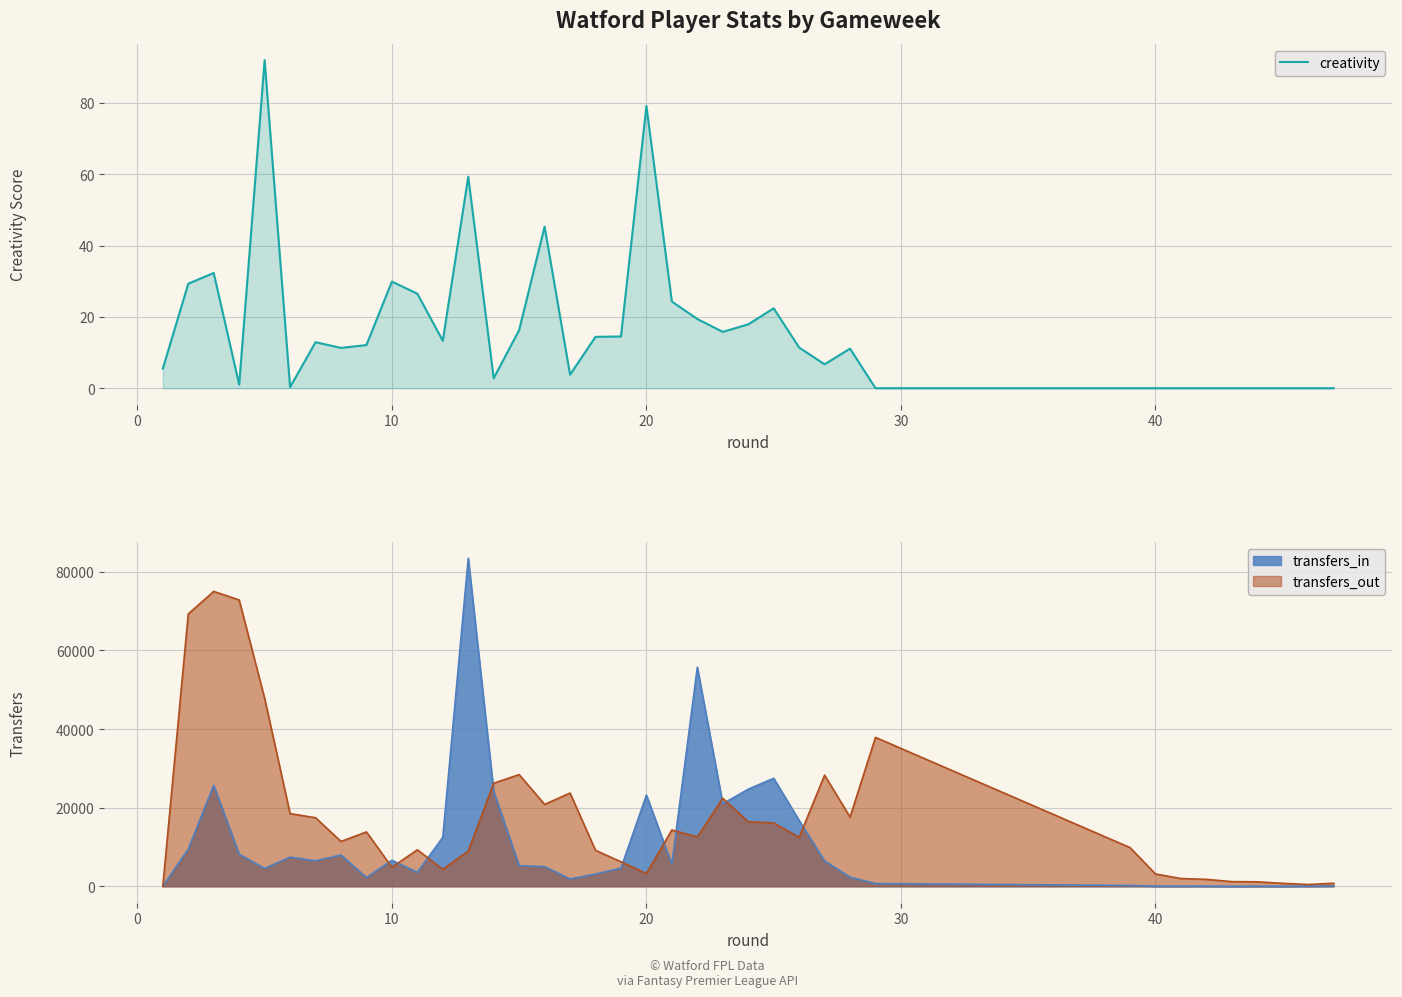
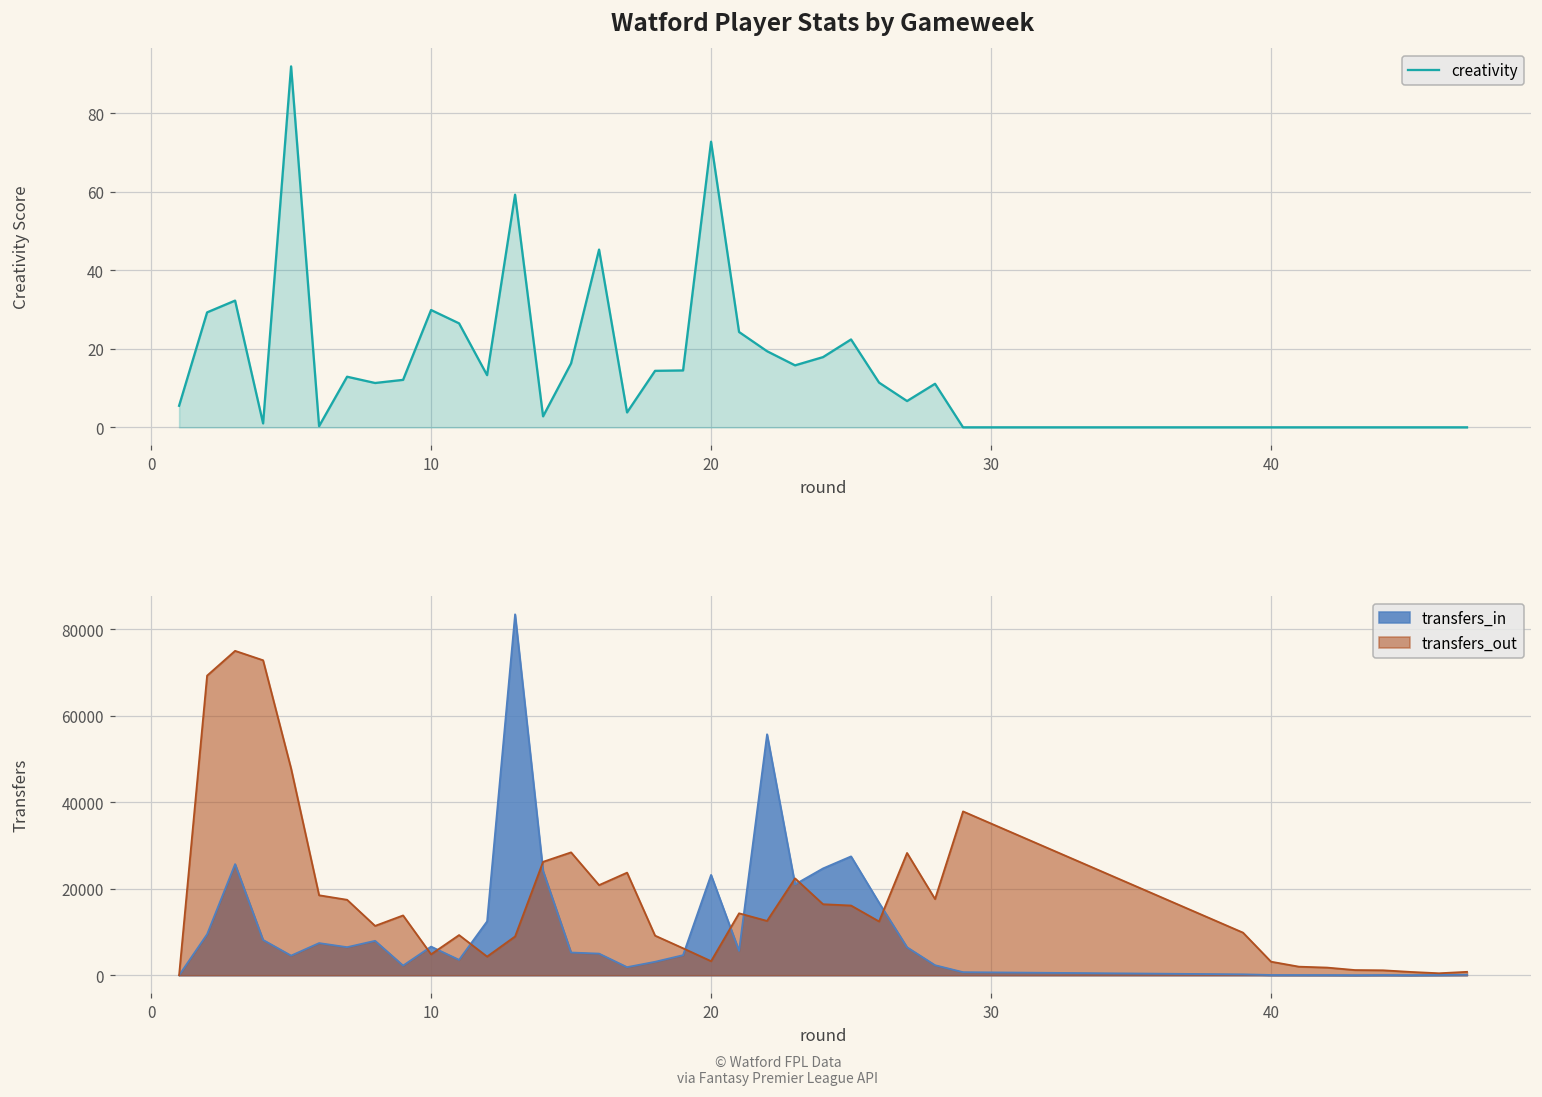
Watford Player Stats by Gameweek, 20: 79 -> 73
